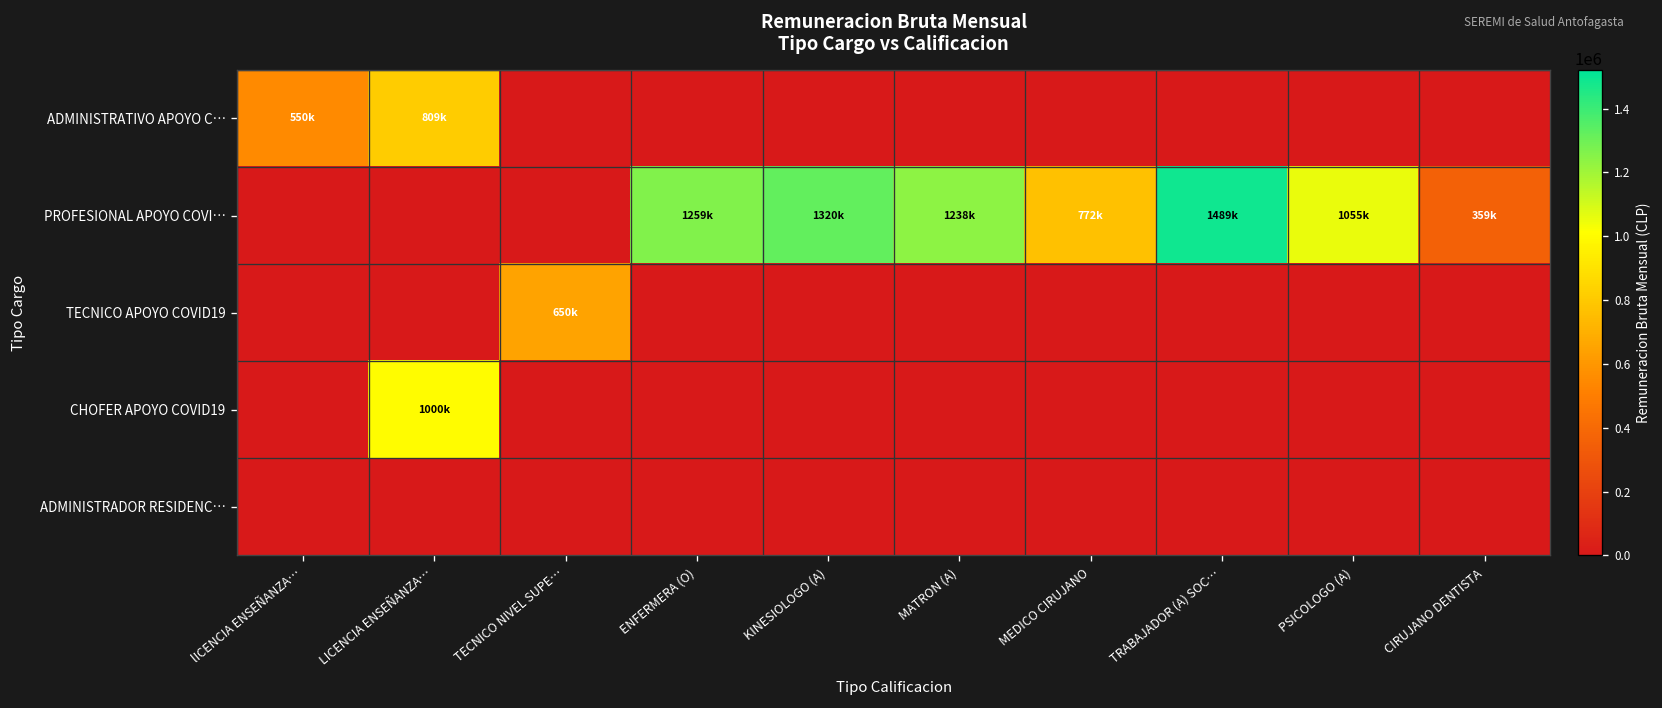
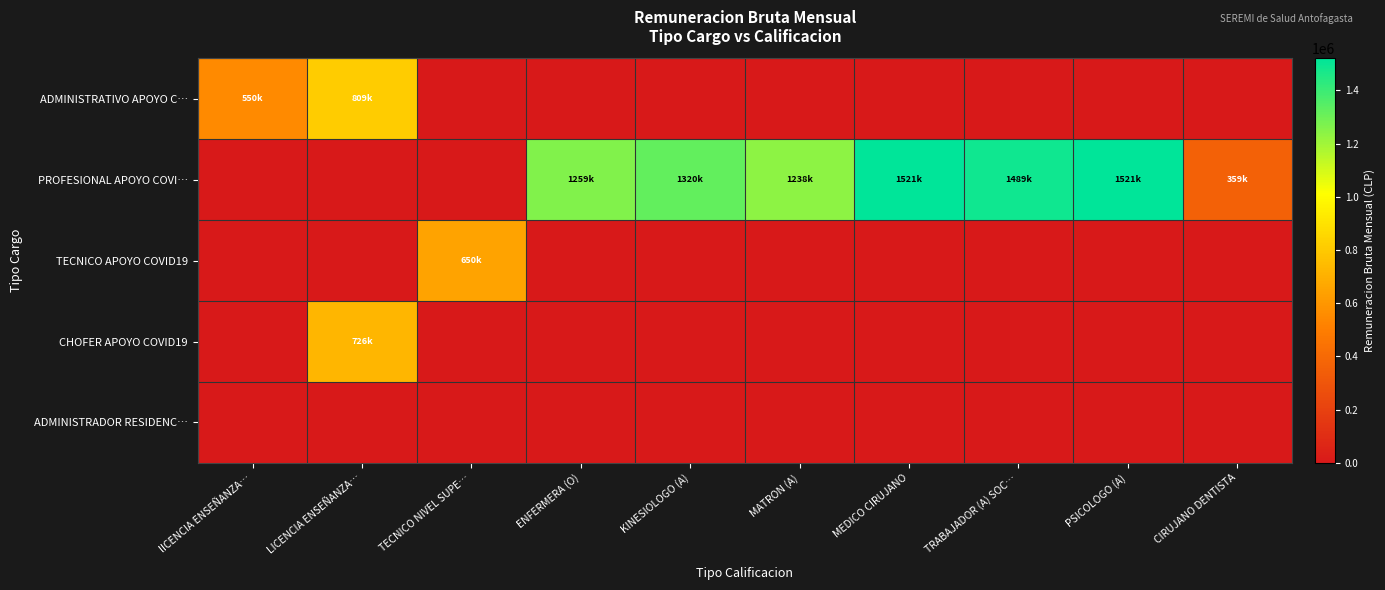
PROFESIONAL APOYO COVI…, MEDICO CIRUJANO: 772k -> 1521k
PROFESIONAL APOYO COVI…, PSICOLOGO (A): 1055k -> 1521k
CHOFER APOYO COVID19, LICENCIA ENSEÑANZA…: 1000k -> 726k
